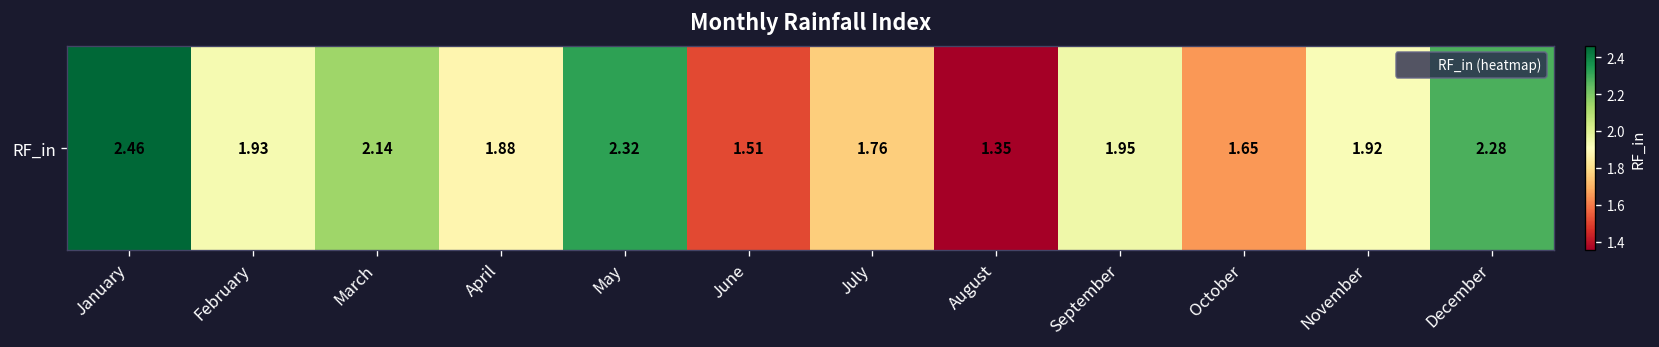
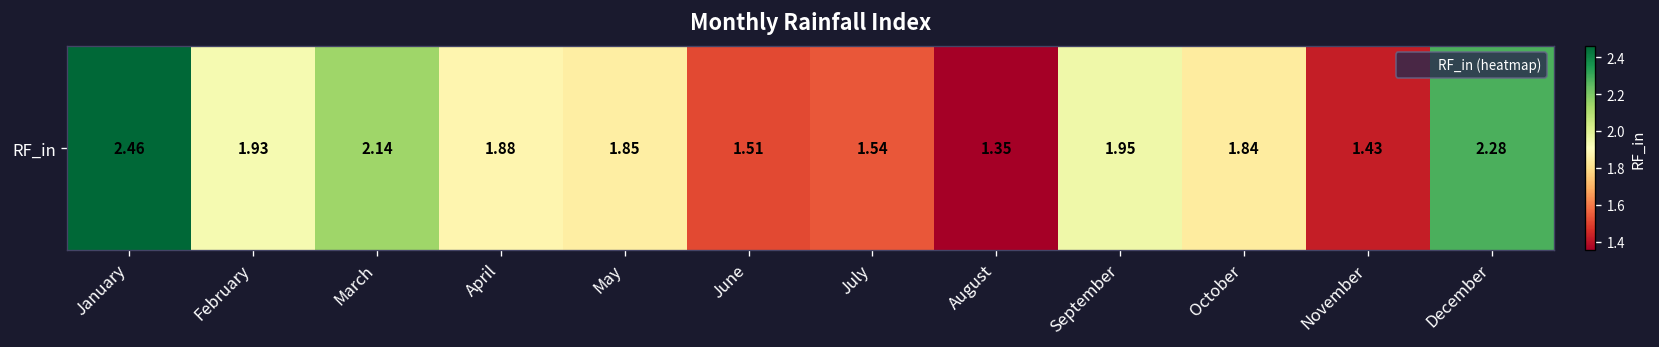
RF_in, May: 2.32 -> 1.85
RF_in, July: 1.76 -> 1.54
RF_in, October: 1.65 -> 1.84
RF_in, November: 1.92 -> 1.43
